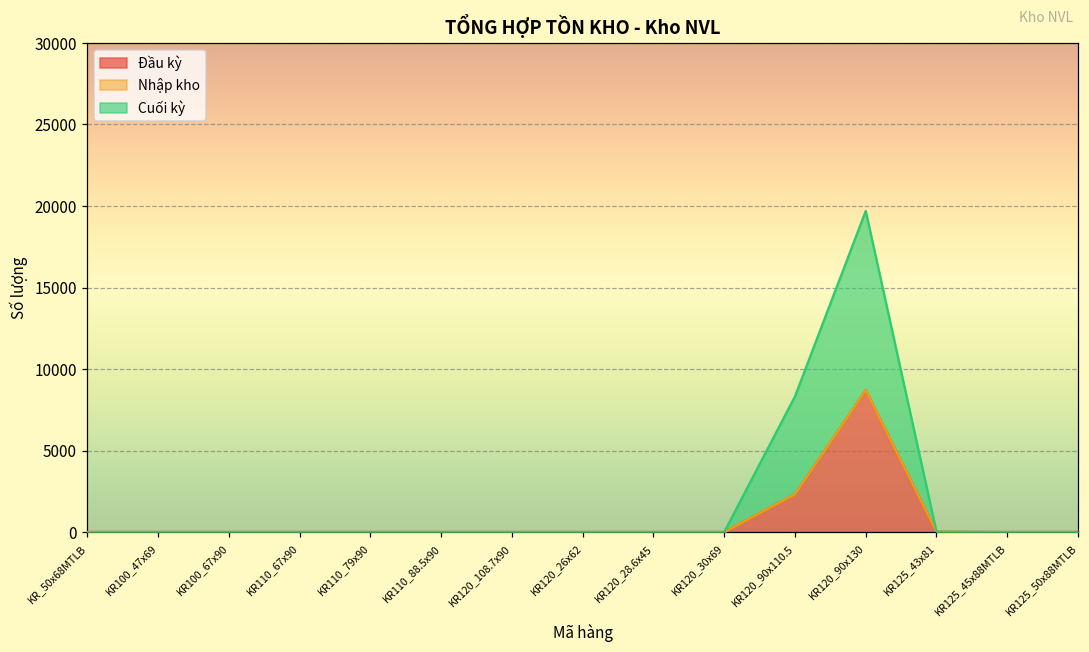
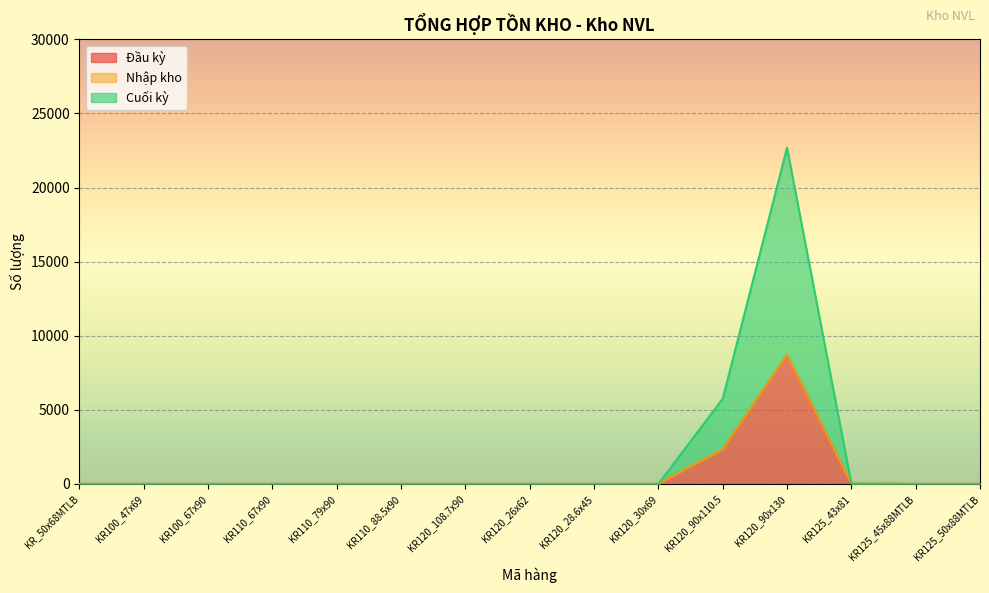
Cuối kỳ, KR120_90x110.5: 6000 -> 3400
Cuối kỳ, KR120_90x130: 11000 -> 14000
